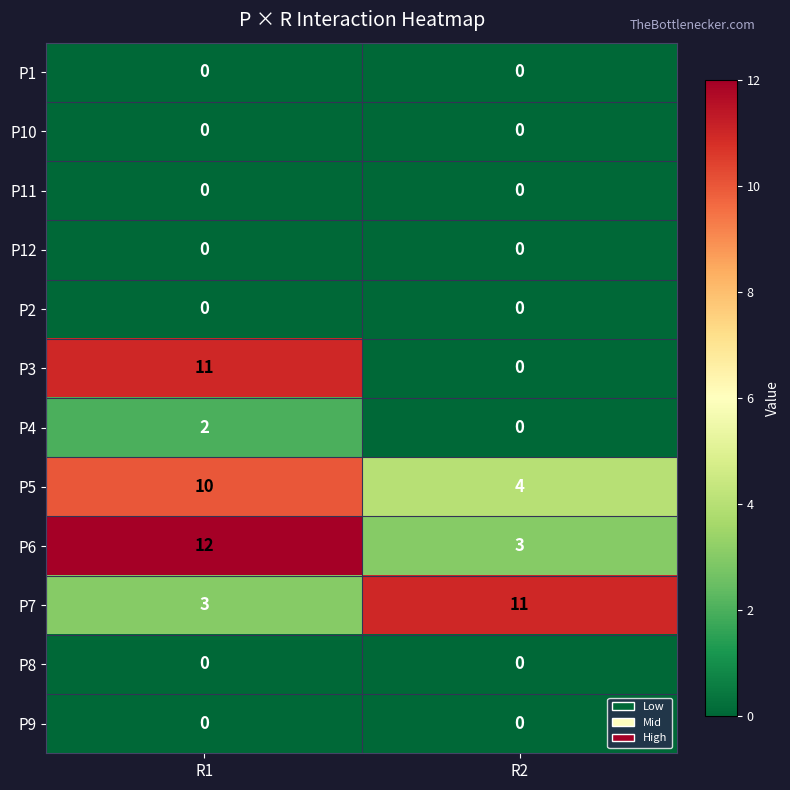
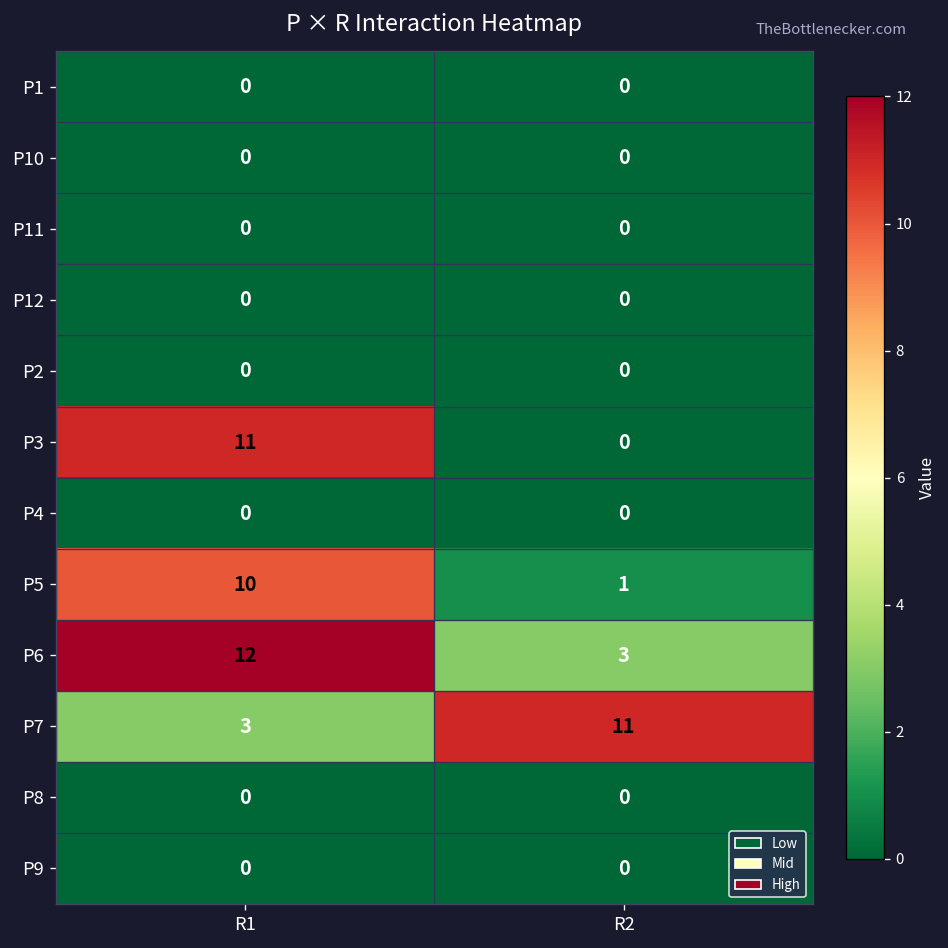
P4, R1: 2 -> 0
P5, R2: 4 -> 1
